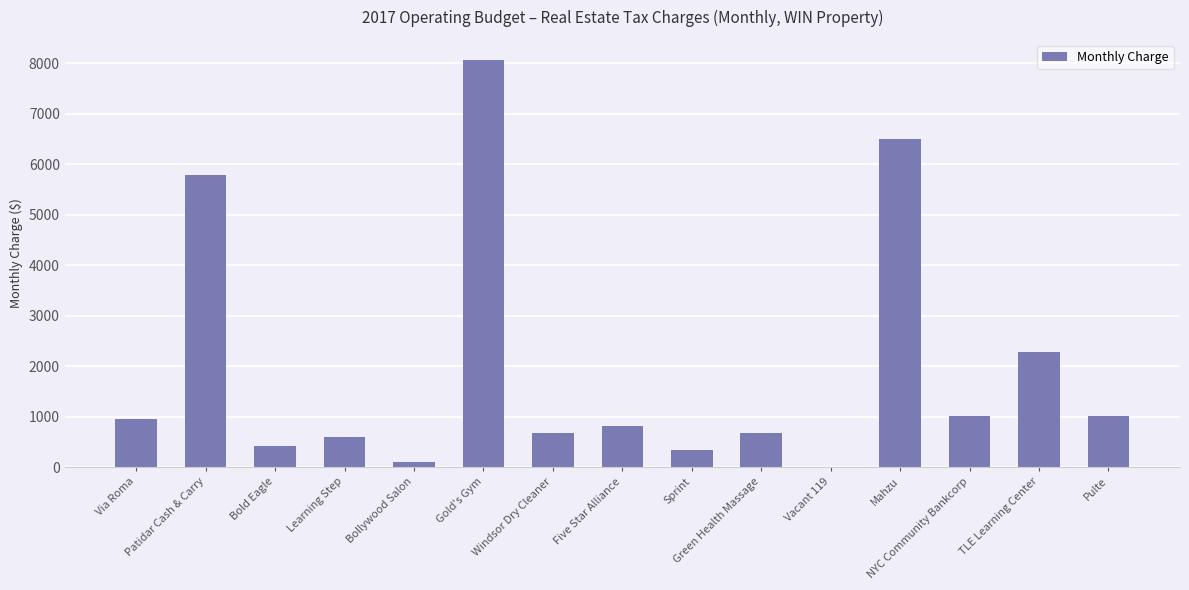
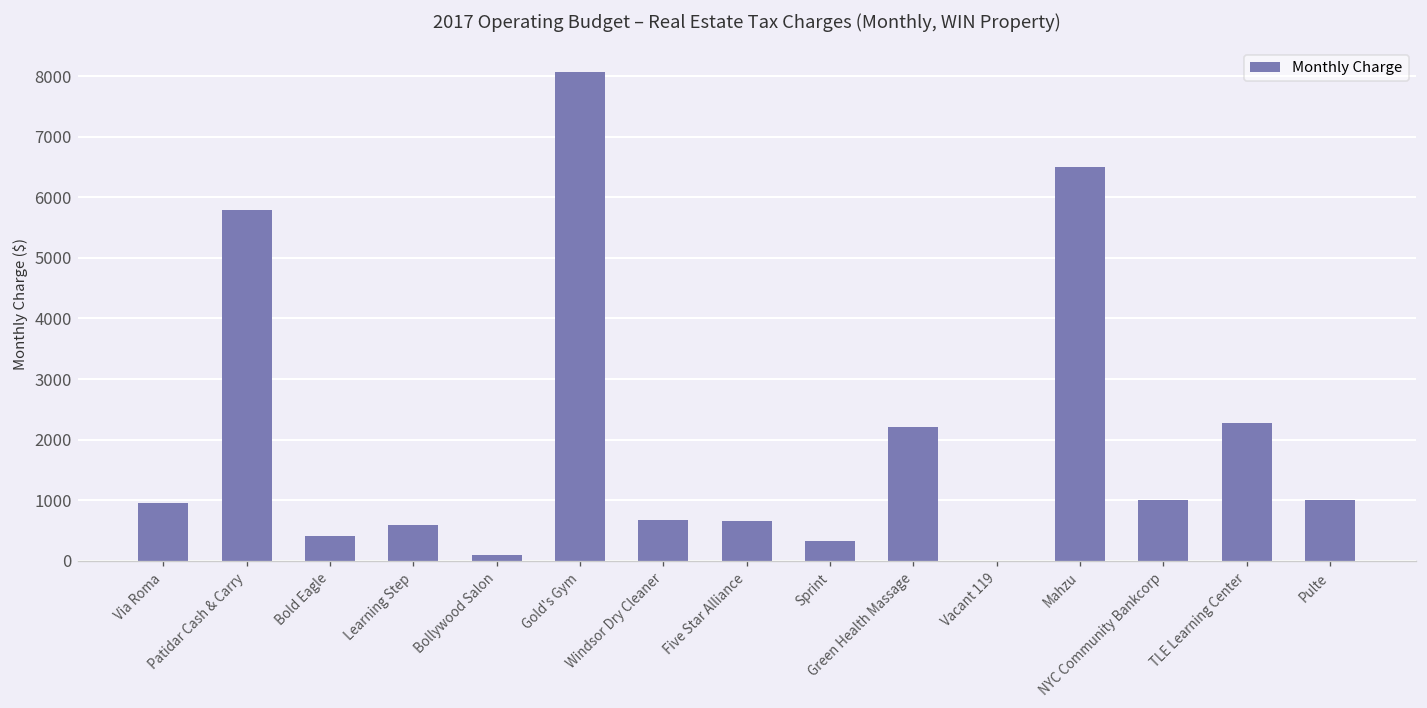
Five Star Alliance: 800 -> 700
Green Health Massage: 700 -> 2200
